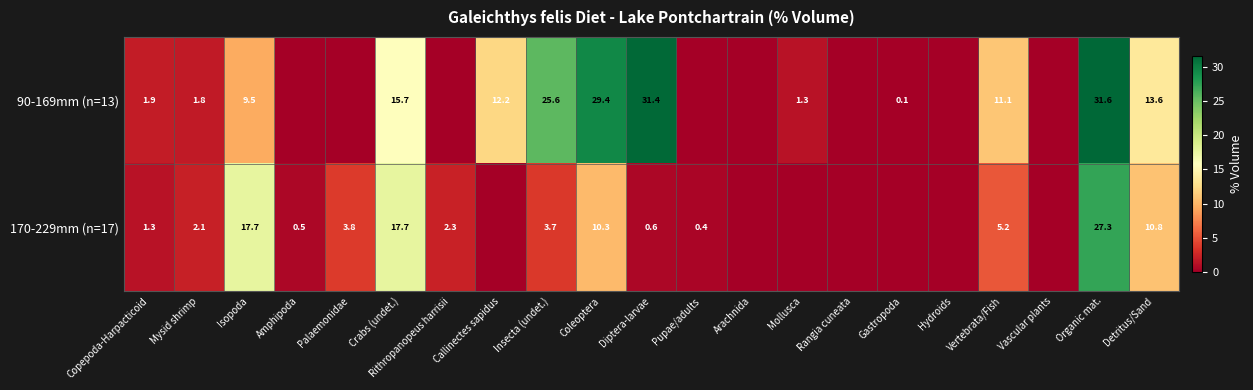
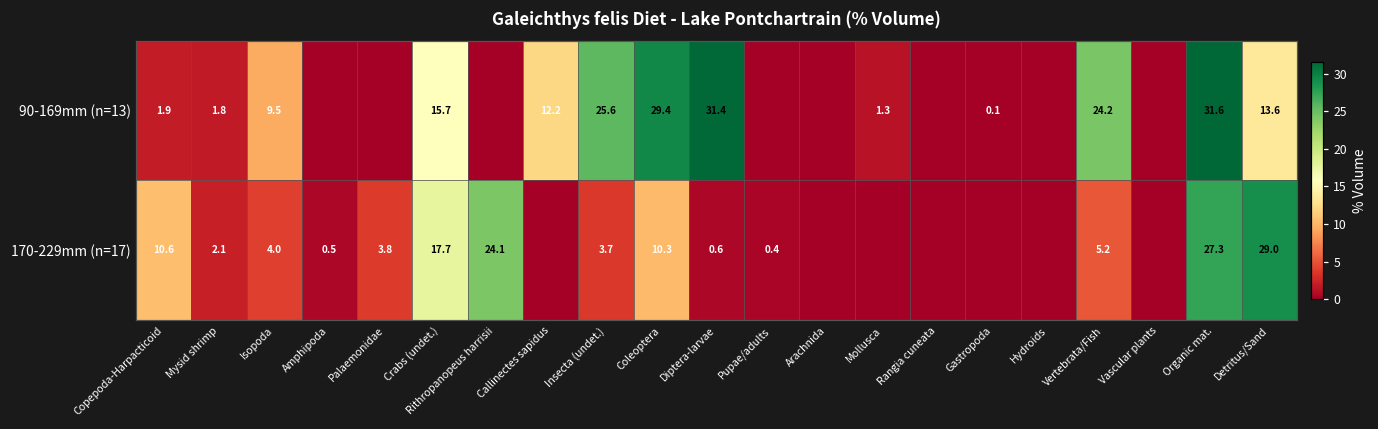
90-169mm (n=13), Vertebrata/Fish: 11.1 -> 24.2
170-229mm (n=17), Copepoda-Harpacticoid: 1.3 -> 10.6
170-229mm (n=17), Isopoda: 17.7 -> 4.0
170-229mm (n=17), Rithropanopeus harrisii: 2.3 -> 24.1
170-229mm (n=17), Detritus/Sand: 10.8 -> 29.0
